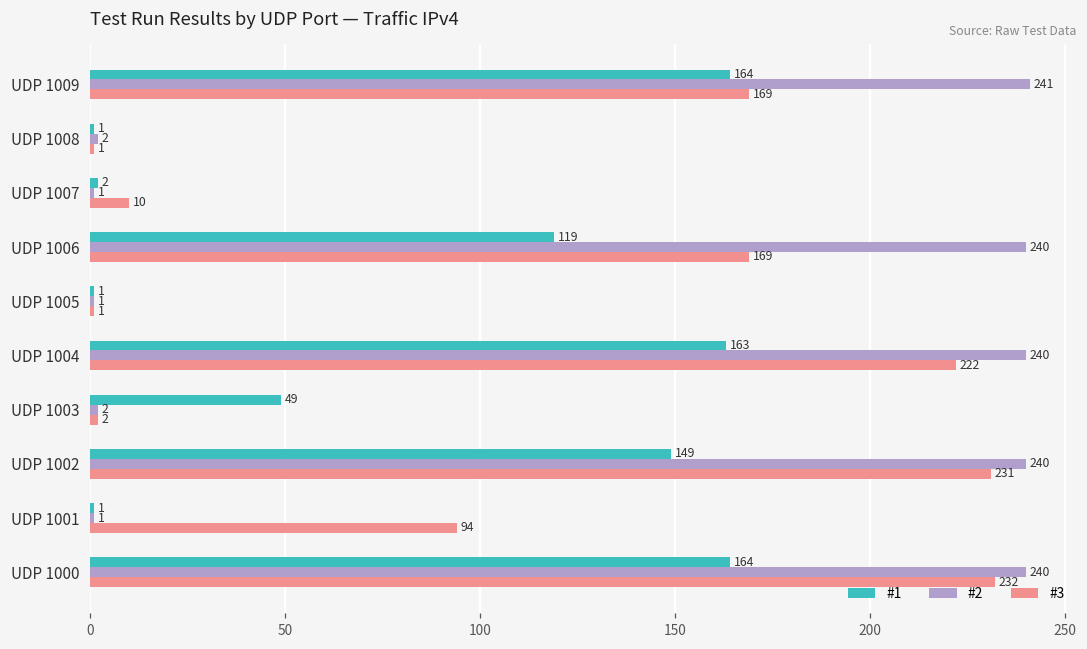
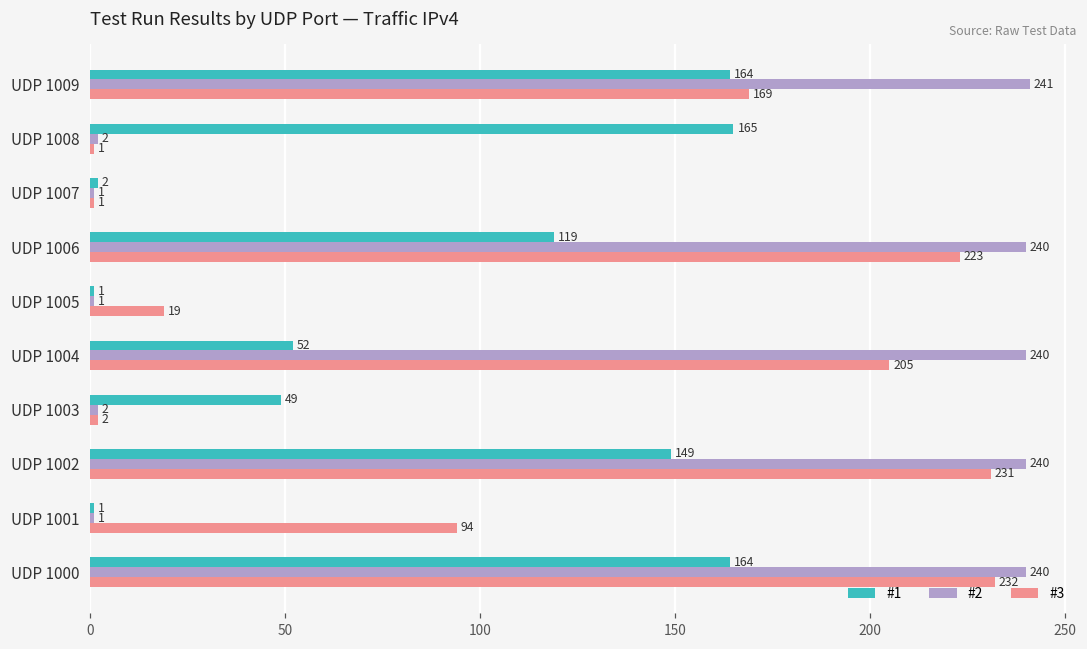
#1, UDP 1008: 1 -> 165
#3, UDP 1007: 10 -> 1
#3, UDP 1006: 169 -> 223
#3, UDP 1005: 1 -> 19
#1, UDP 1004: 163 -> 52
#3, UDP 1004: 222 -> 205
